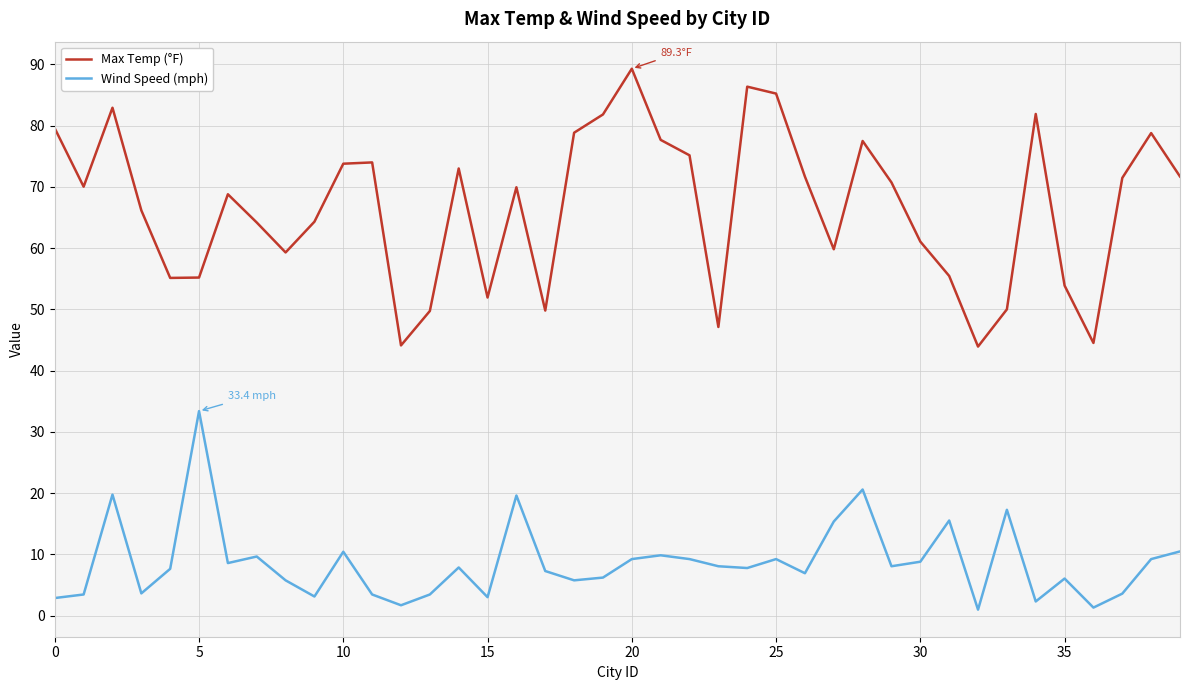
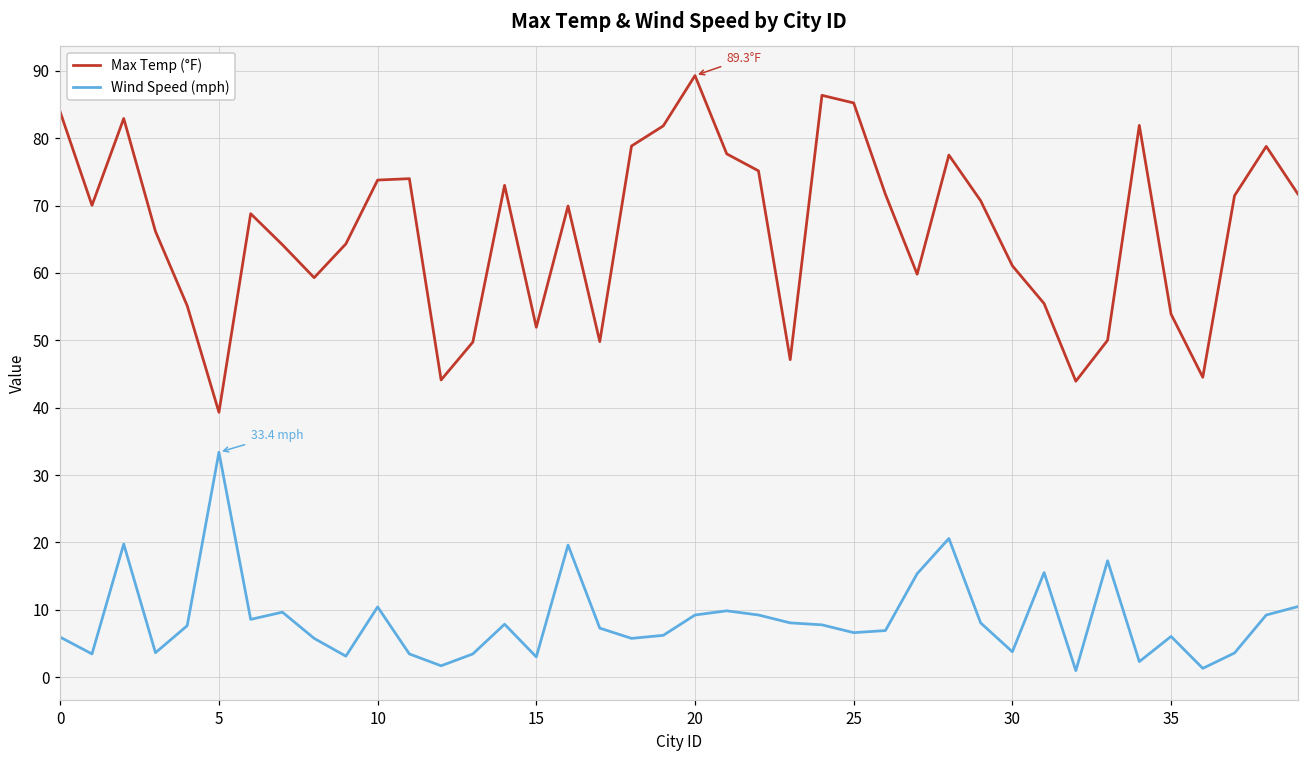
Max Temp (°F), 0: 80 -> 84
Wind Speed (mph), 0: 3 -> 6
Max Temp (°F), 5: 55 -> 39
Wind Speed (mph), 25: 9 -> 7
Wind Speed (mph), 30: 9 -> 4
